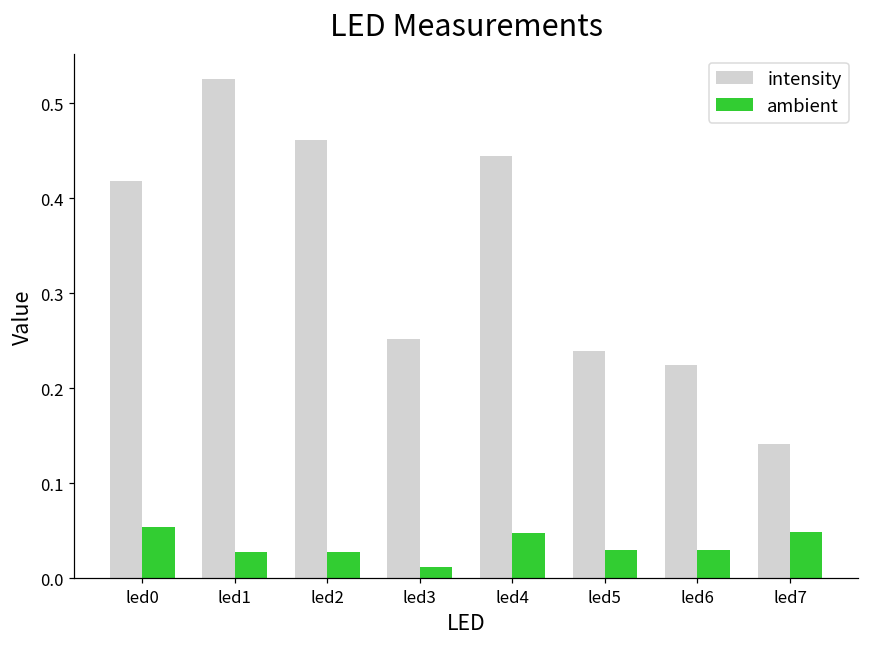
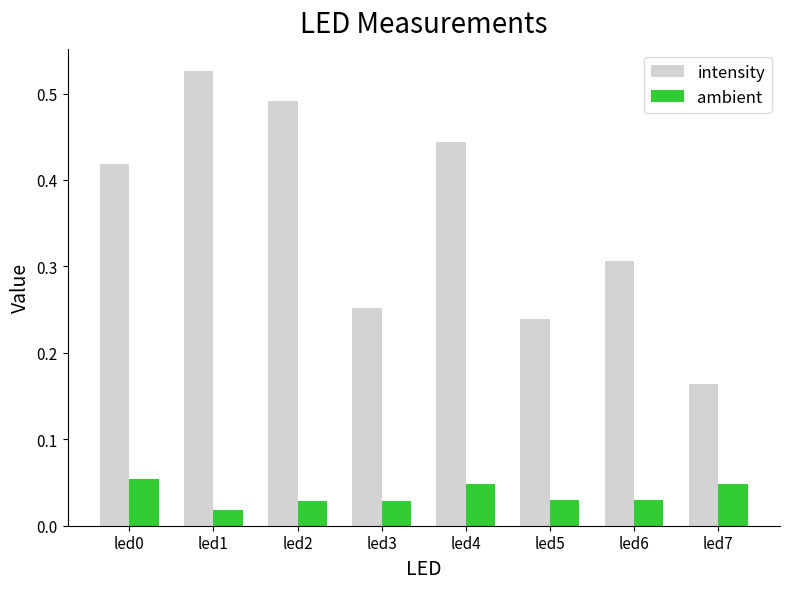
ambient, led1: 0.03 -> 0.02
intensity, led2: 0.46 -> 0.49
ambient, led3: 0.01 -> 0.03
intensity, led6: 0.22 -> 0.31
intensity, led7: 0.14 -> 0.16
